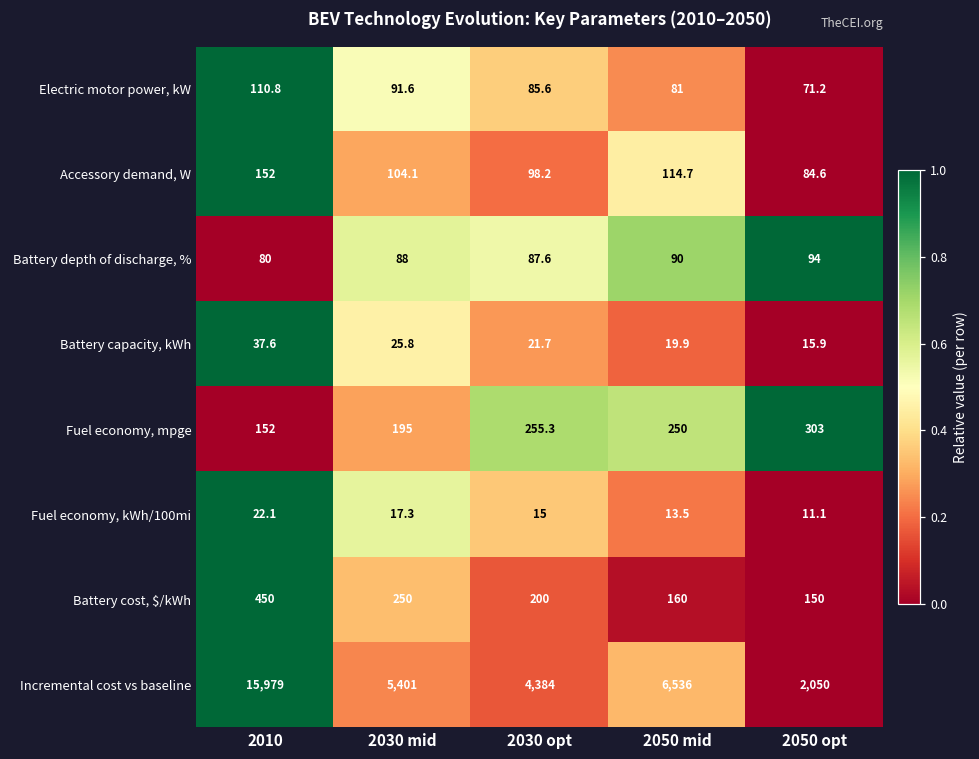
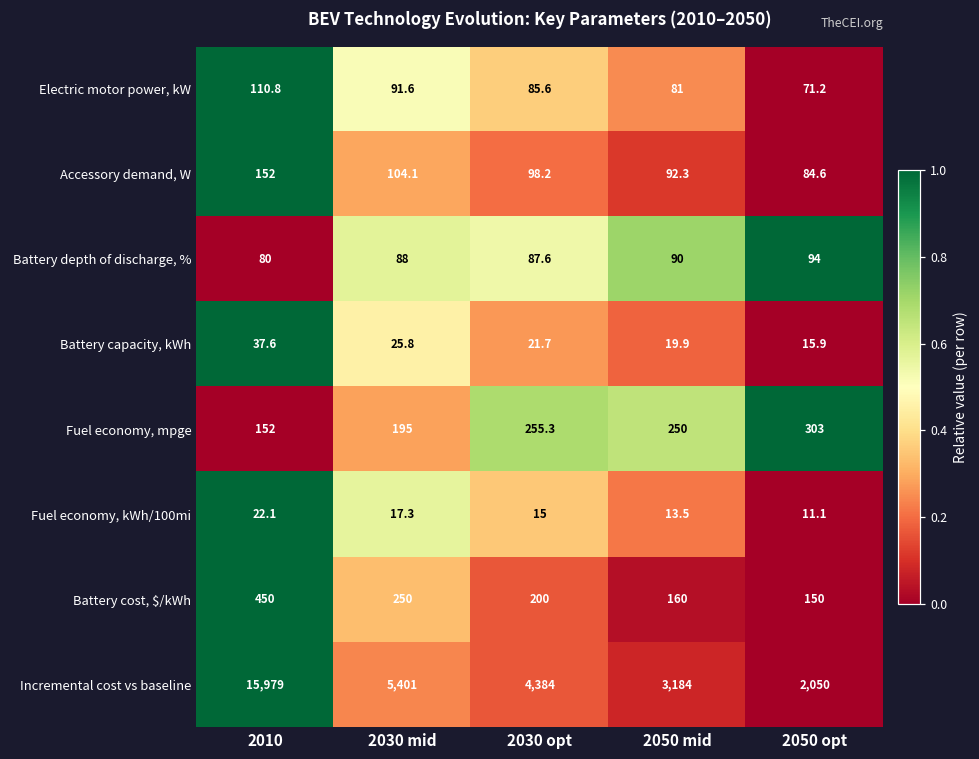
Accessory demand, W, 2050 mid: 114.7 -> 92.3
Incremental cost vs baseline, 2050 mid: 6,536 -> 3,184
